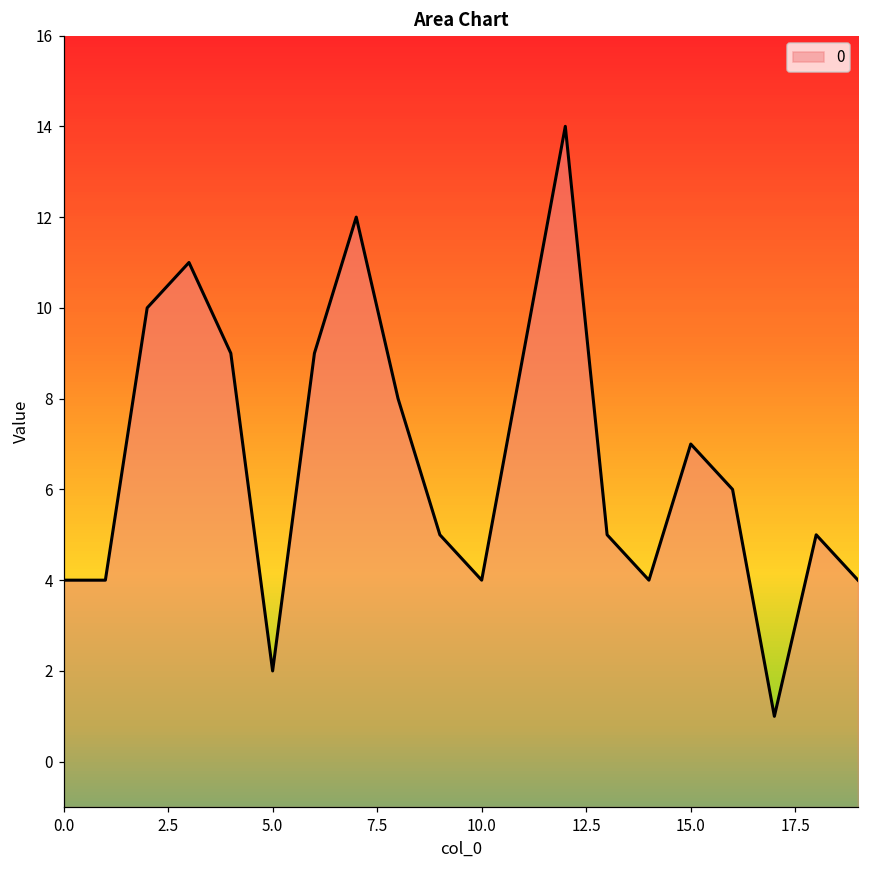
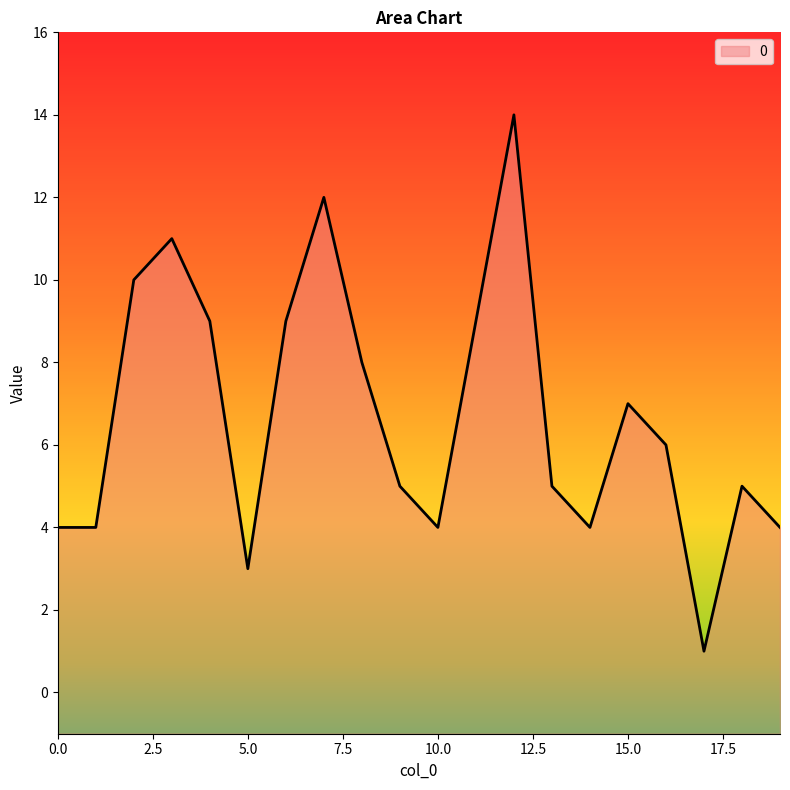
5.0: 2 -> 3
